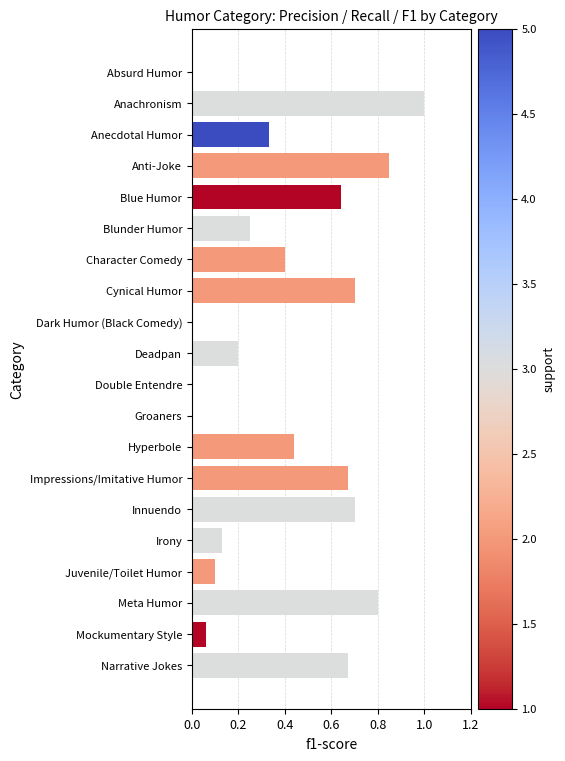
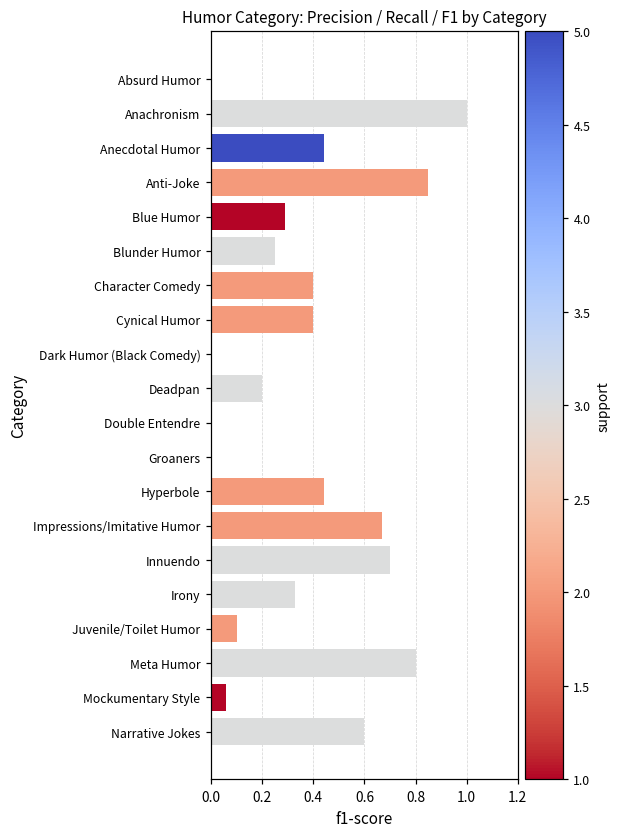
Anecdotal Humor: 0.33 -> 0.44
Blue Humor: 0.64 -> 0.29
Cynical Humor: 0.7 -> 0.4
Irony: 0.13 -> 0.33
Narrative Jokes: 0.67 -> 0.60
